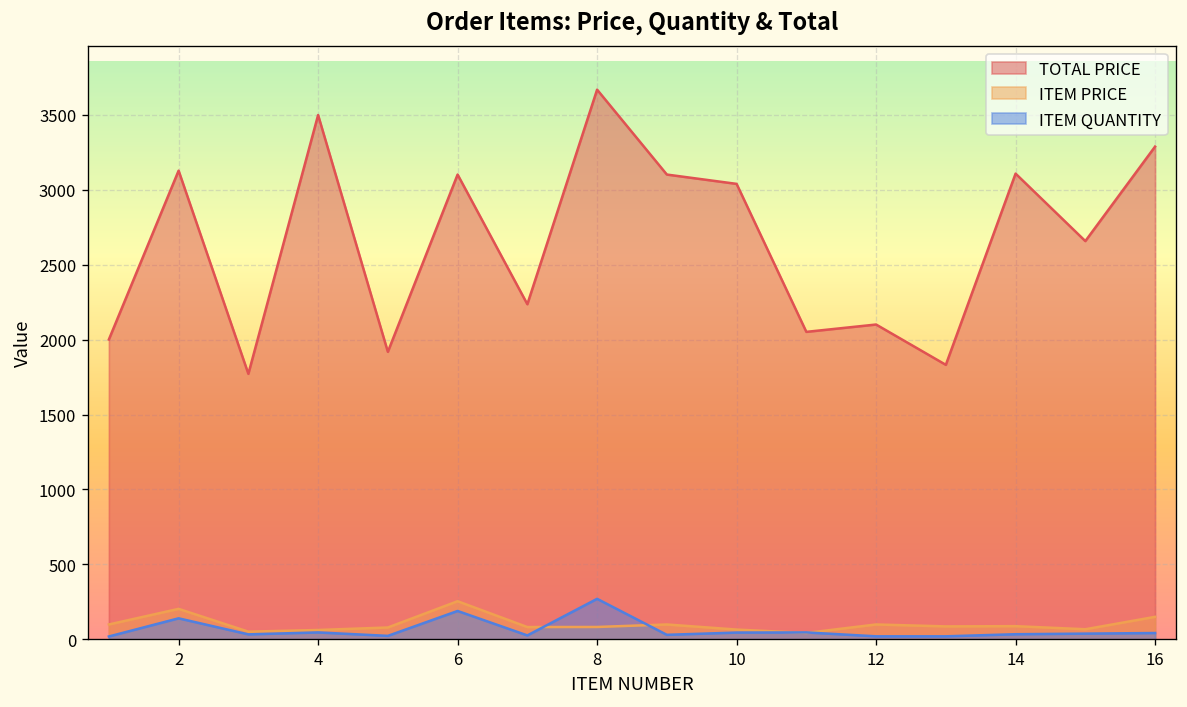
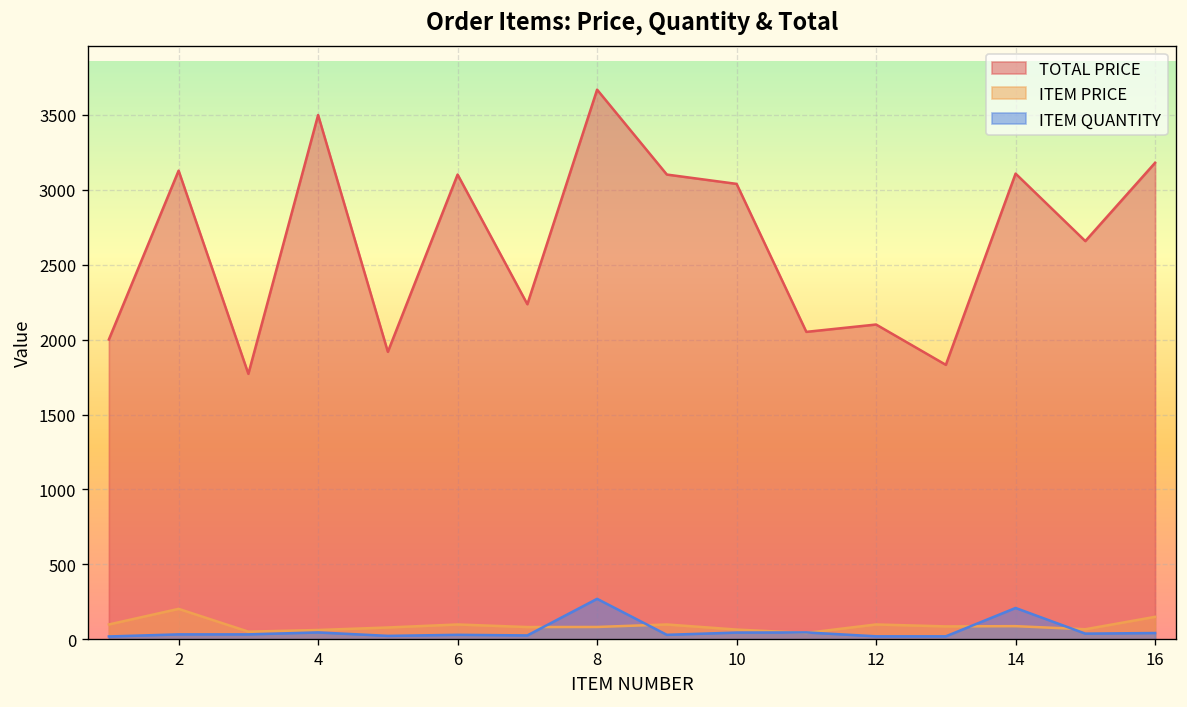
ITEM QUANTITY, 2: 140 -> 30
ITEM PRICE, 6: 260 -> 100
ITEM QUANTITY, 6: 190 -> 30
ITEM QUANTITY, 14: 40 -> 210
TOTAL PRICE, 16: 3290 -> 3180
